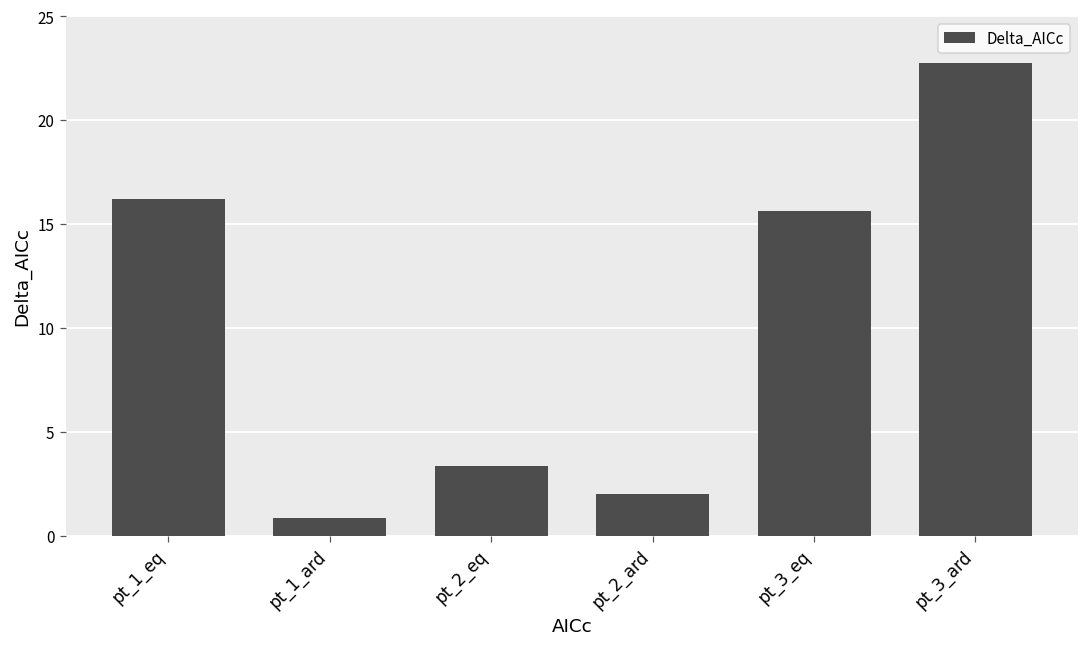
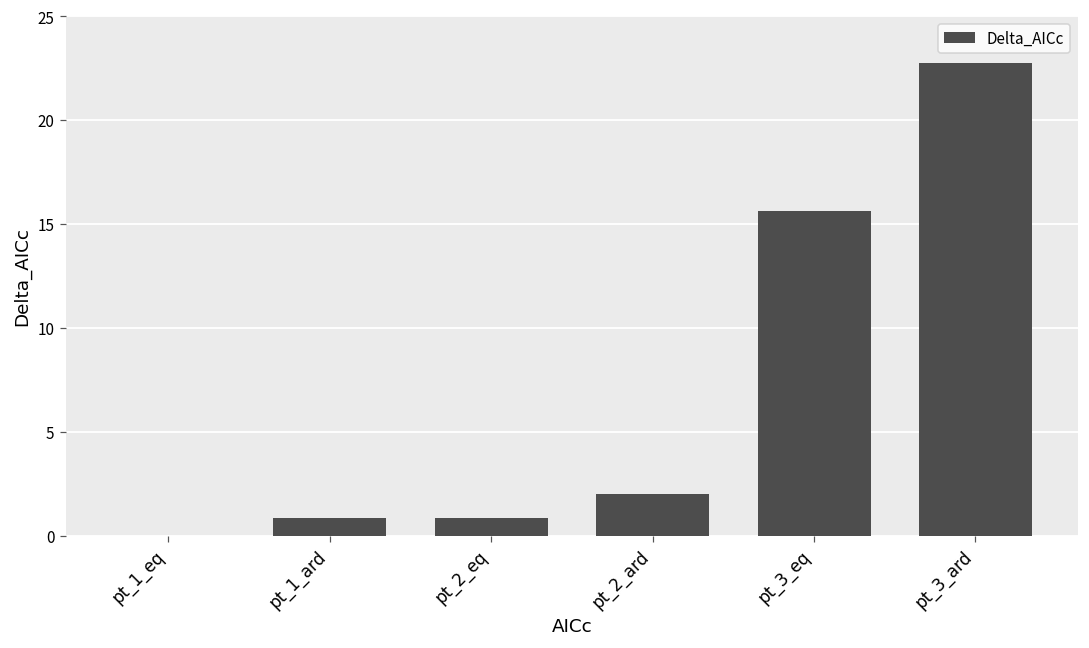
pt_1_eq: 16.2 -> 0.0
pt_2_eq: 3.3 -> 0.8
